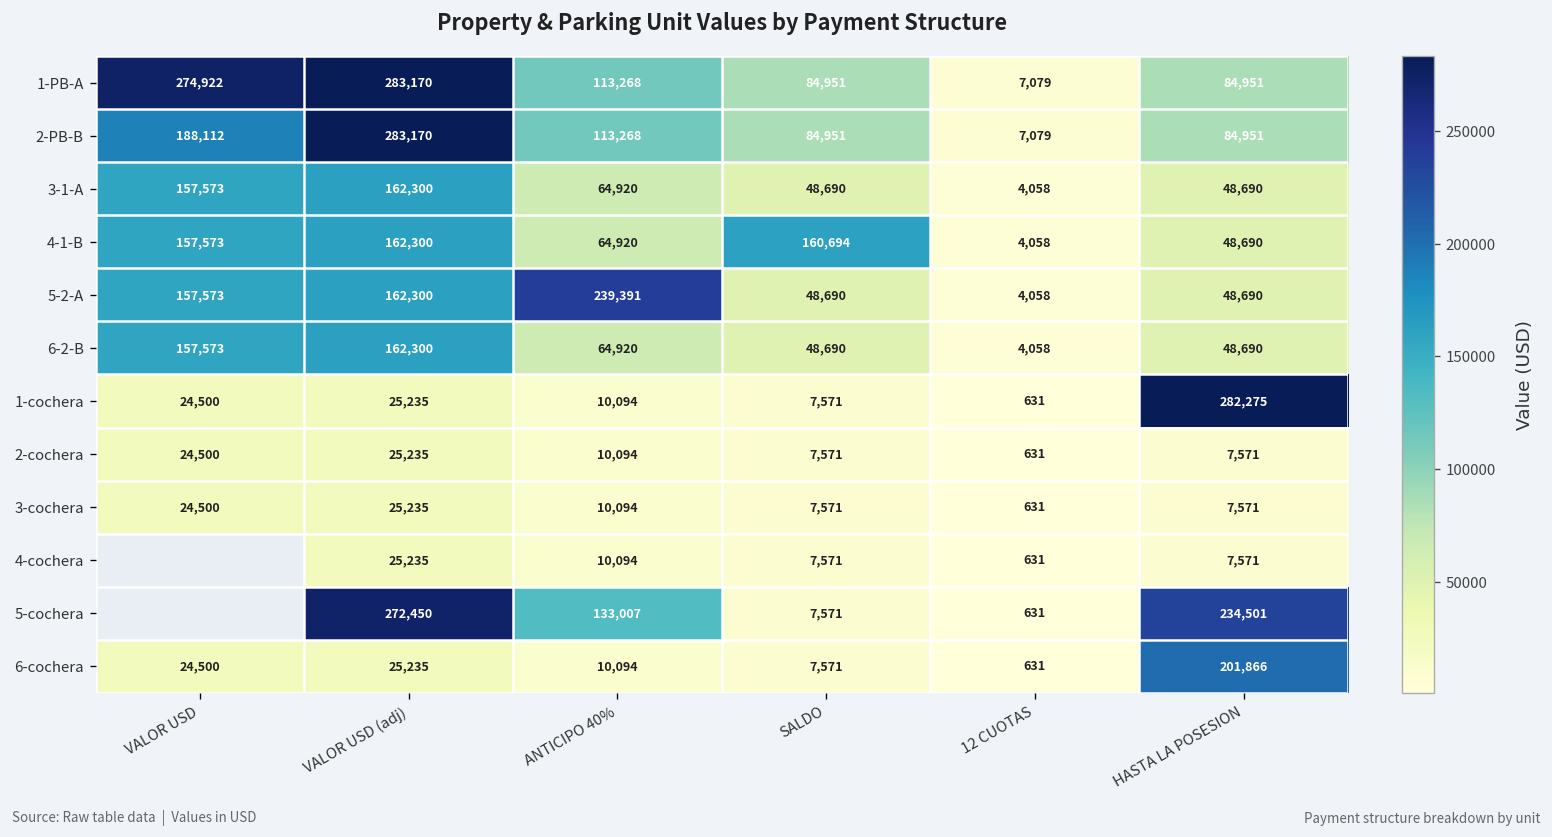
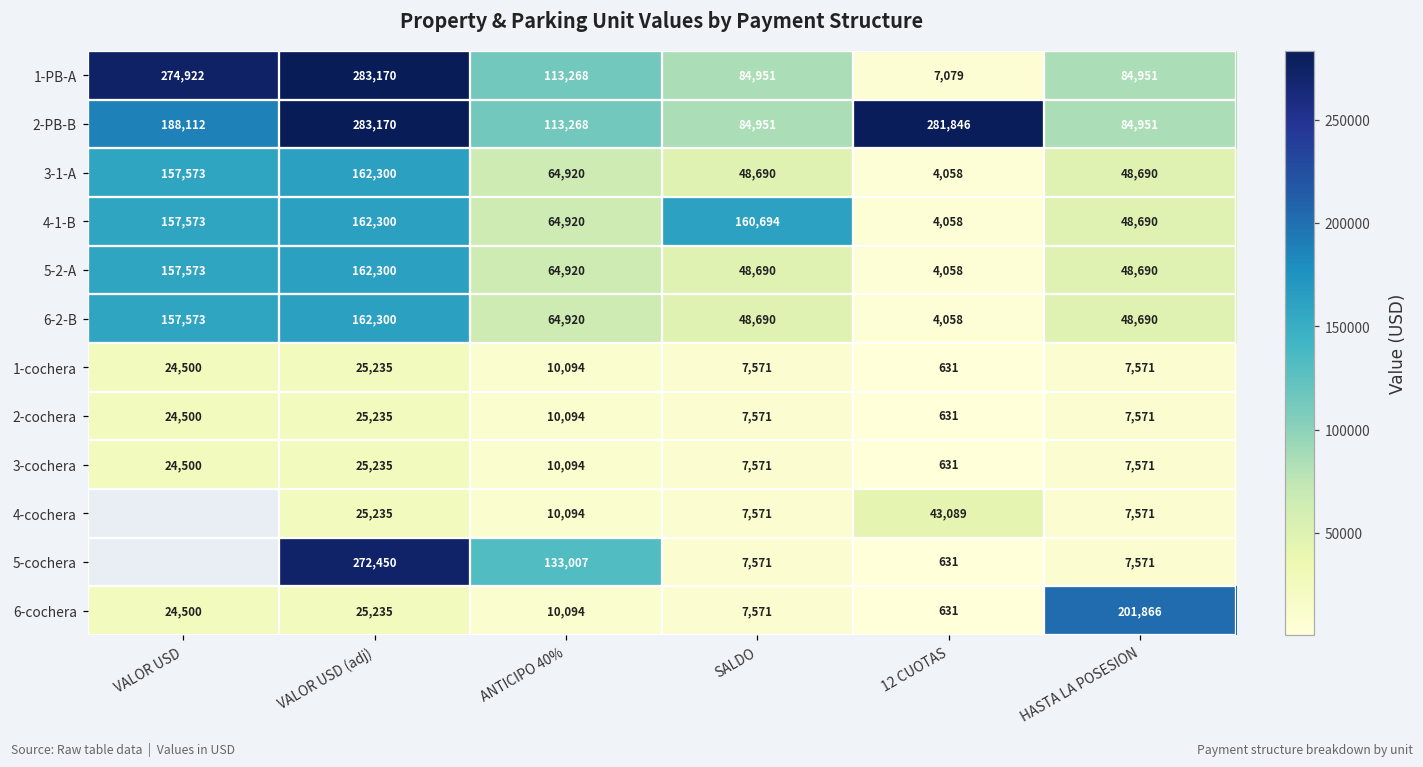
2-PB-B, 12 CUOTAS: 7,079 -> 281,846
5-2-A, ANTICIPO 40%: 239,391 -> 64,920
1-cochera, HASTA LA POSESION: 282,275 -> 7,571
4-cochera, 12 CUOTAS: 631 -> 43,089
5-cochera, HASTA LA POSESION: 234,501 -> 7,571
